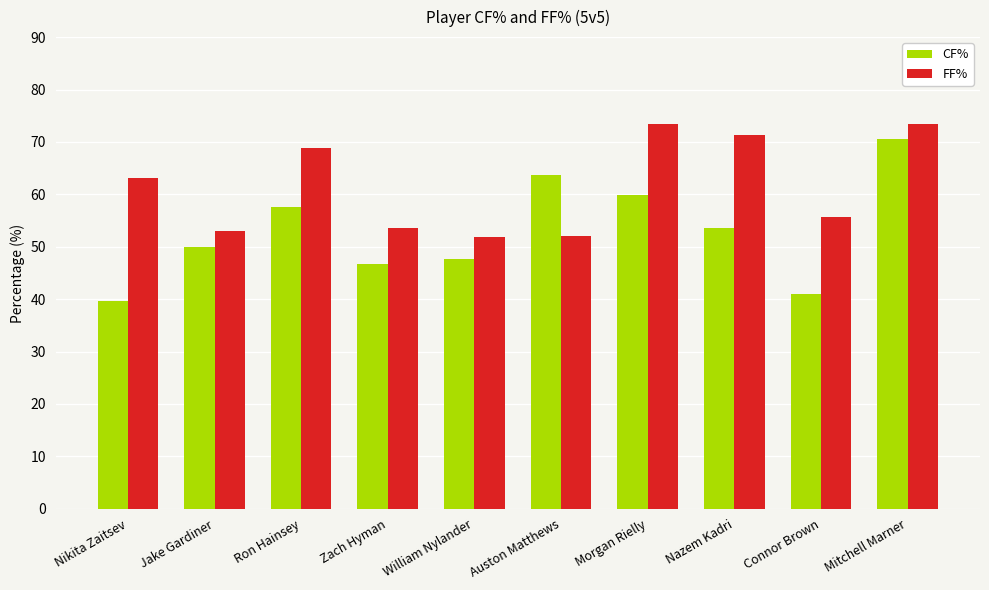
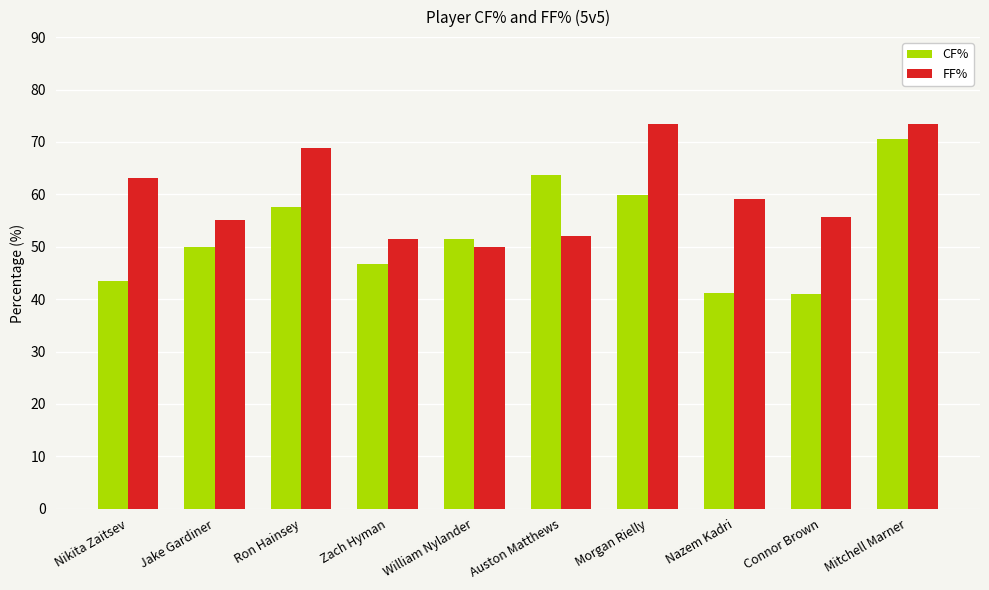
CF%, Nikita Zaitsev: 40 -> 43
FF%, Jake Gardiner: 53 -> 55
FF%, Zach Hyman: 54 -> 52
CF%, William Nylander: 48 -> 51
FF%, William Nylander: 52 -> 50
CF%, Nazem Kadri: 54 -> 41
FF%, Nazem Kadri: 71 -> 59
